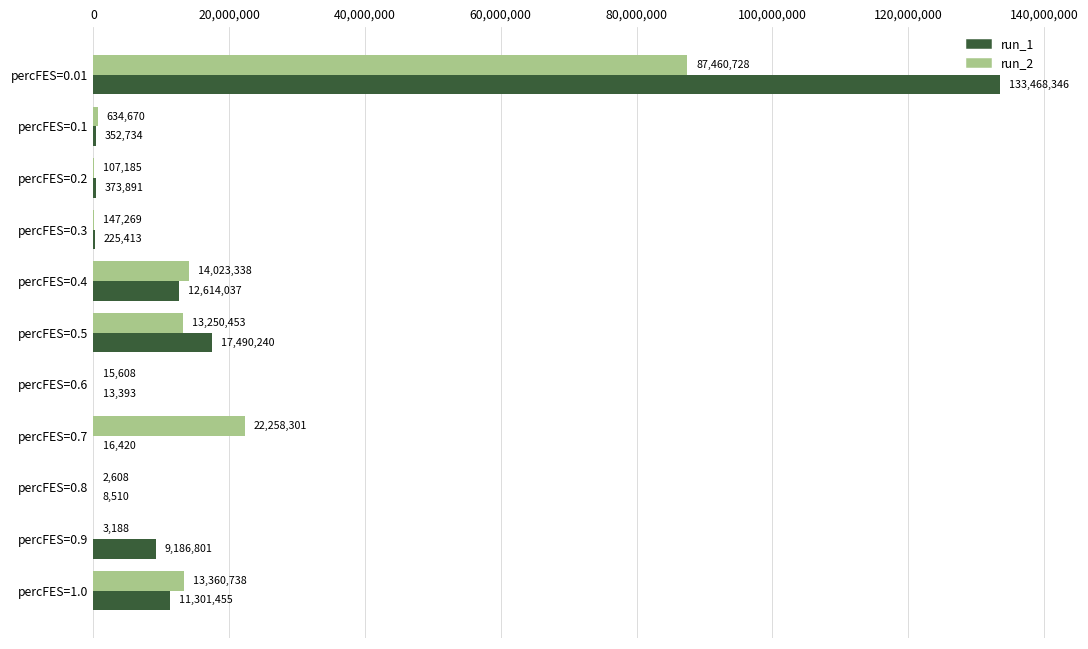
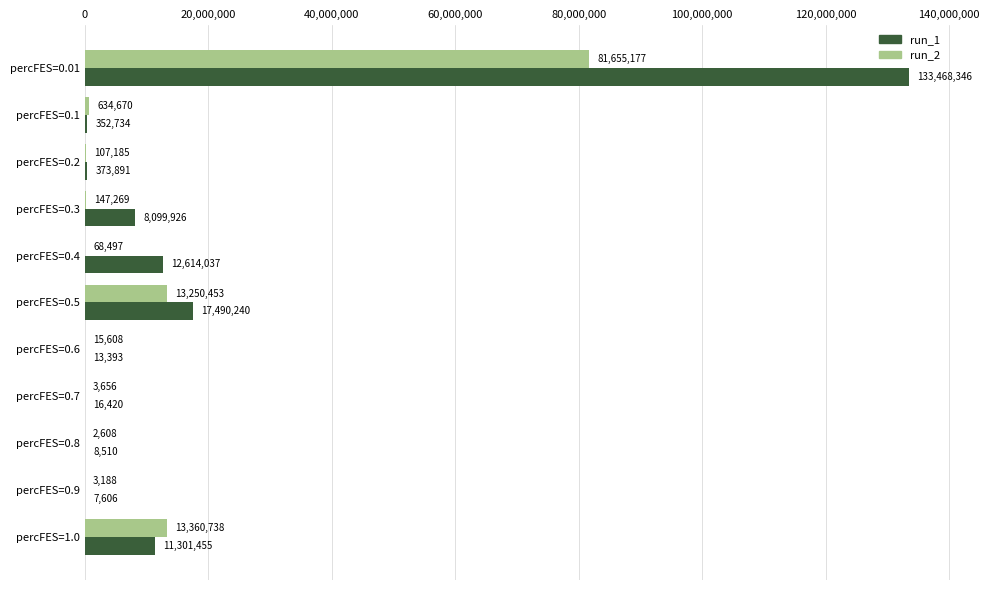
run_2, percFES=0.01: 87,460,728 -> 81,655,177
run_1, percFES=0.3: 225,413 -> 8,099,926
run_2, percFES=0.4: 14,023,338 -> 68,497
run_2, percFES=0.7: 22,258,301 -> 3,656
run_1, percFES=0.9: 9,186,801 -> 7,606
